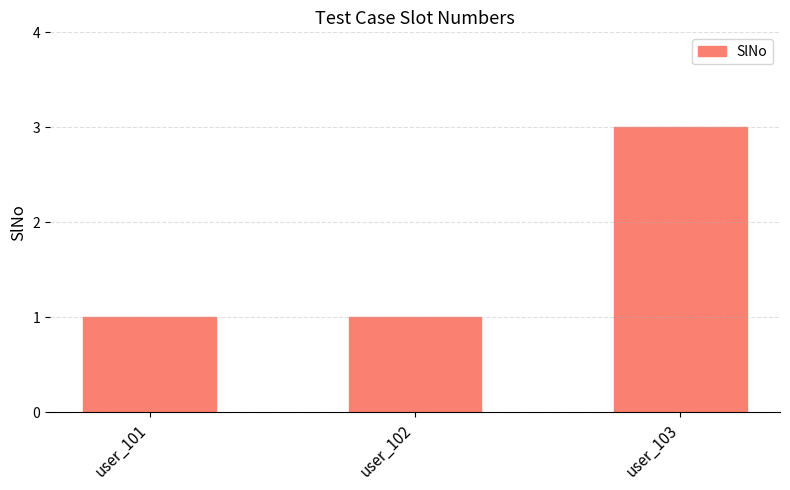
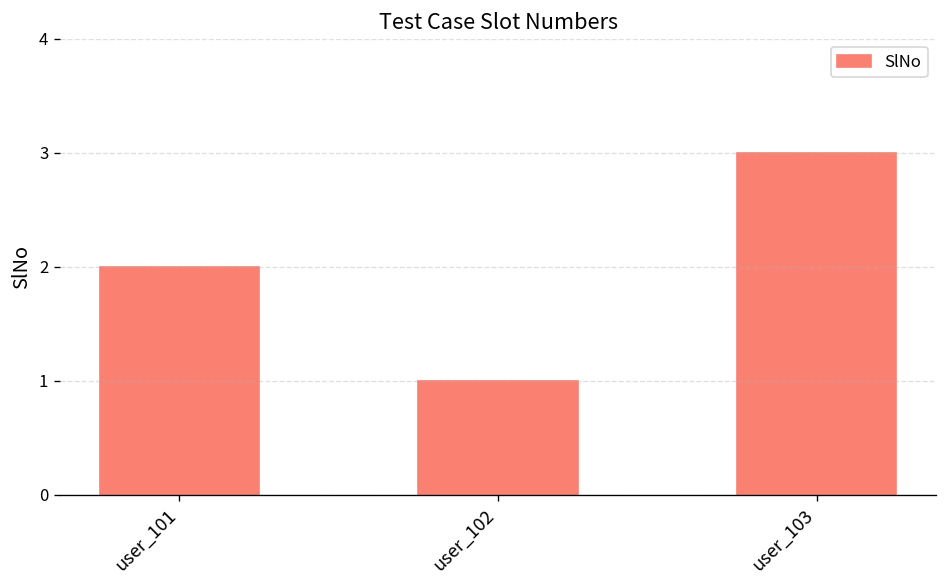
user_101: 1 -> 2
